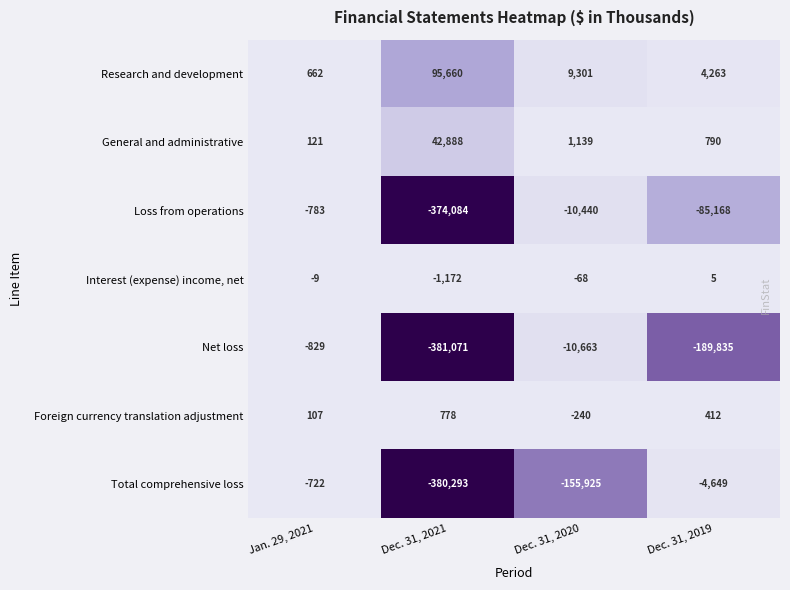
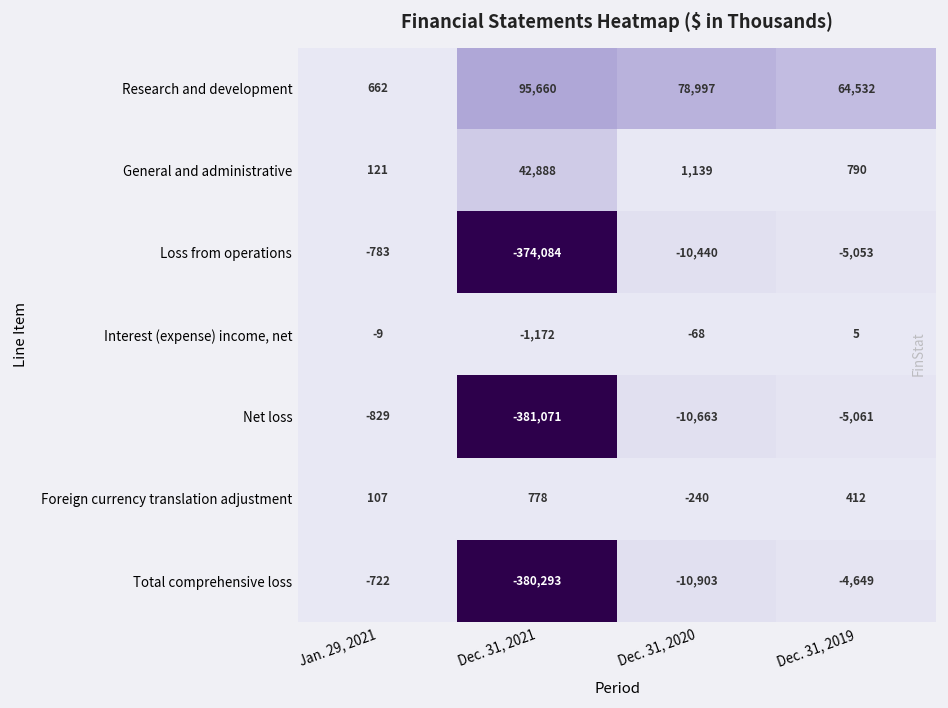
Research and development, Dec. 31, 2020: 9,301 -> 78,997
Research and development, Dec. 31, 2019: 4,263 -> 64,532
Loss from operations, Dec. 31, 2019: -85,168 -> -5,053
Net loss, Dec. 31, 2019: -189,835 -> -5,061
Total comprehensive loss, Dec. 31, 2020: -155,925 -> -10,903
